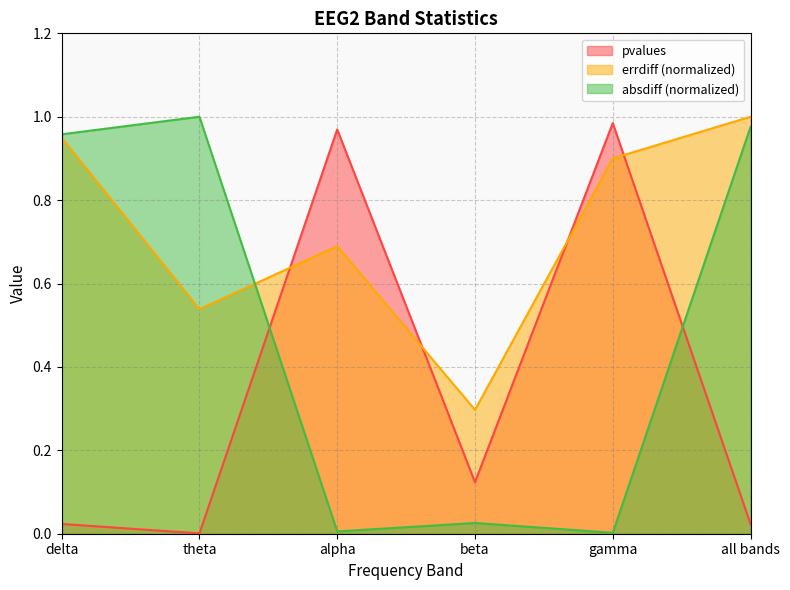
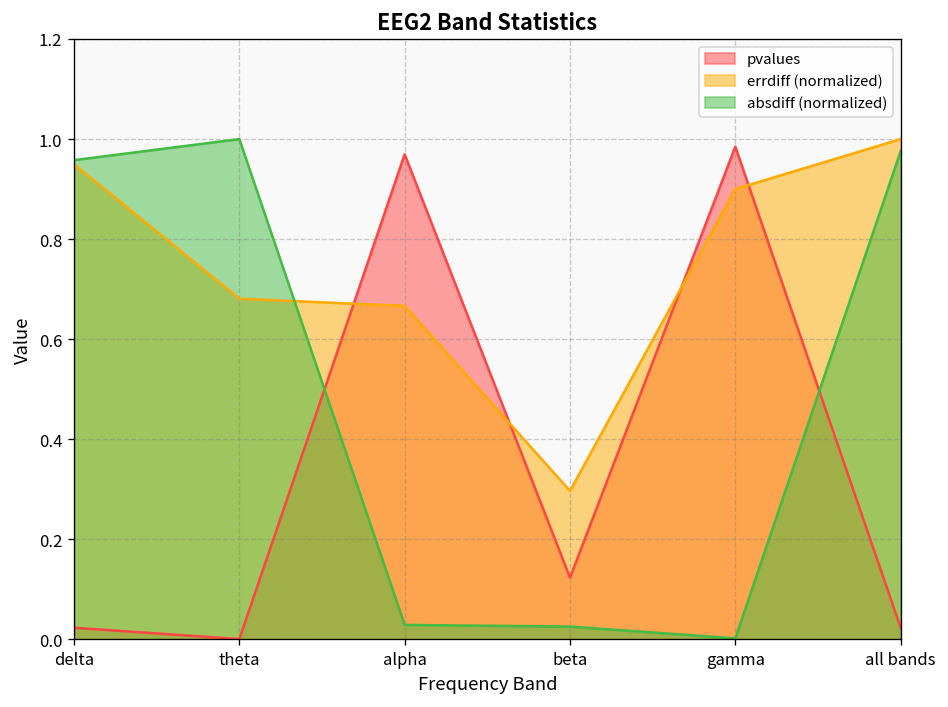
errdiff (normalized), theta: 0.54 -> 0.68
errdiff (normalized), alpha: 0.69 -> 0.67
absdiff (normalized), alpha: 0.01 -> 0.03
